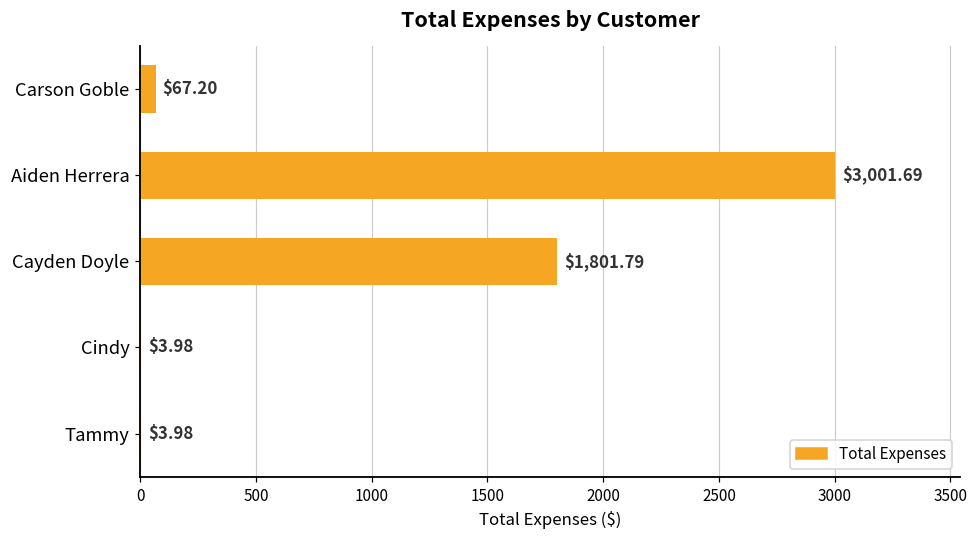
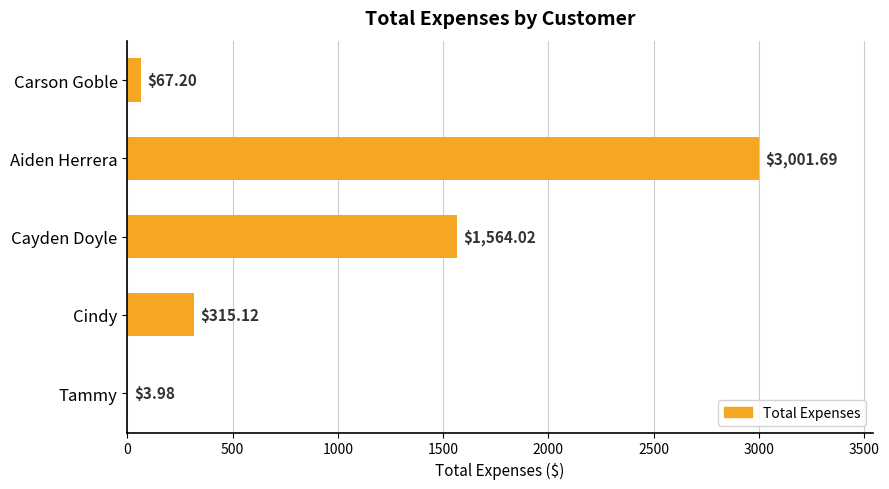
Cayden Doyle: $1,801.79 -> $1,564.02
Cindy: $3.98 -> $315.12
